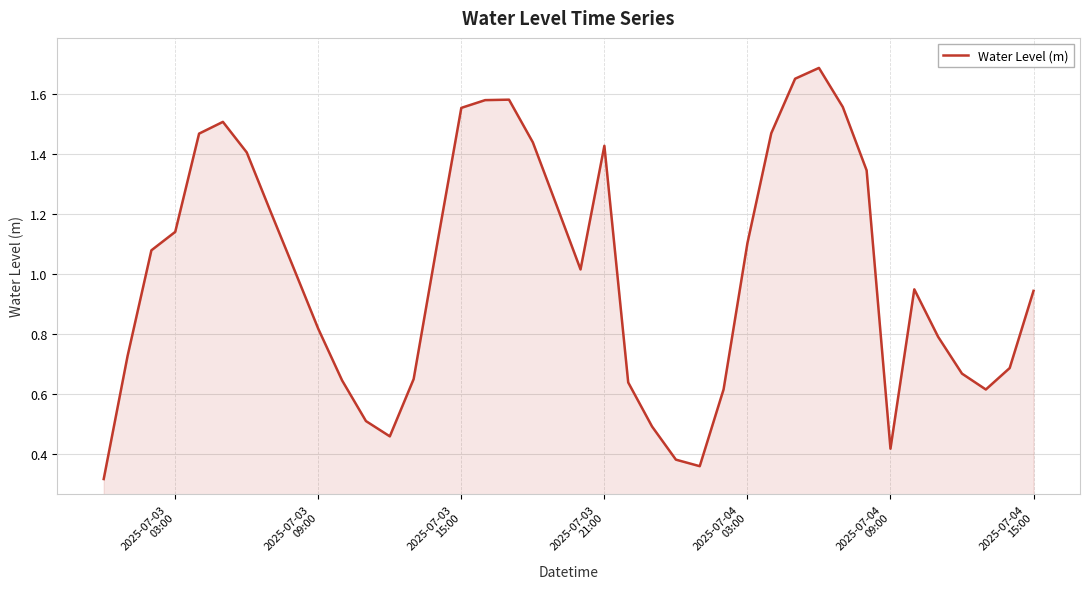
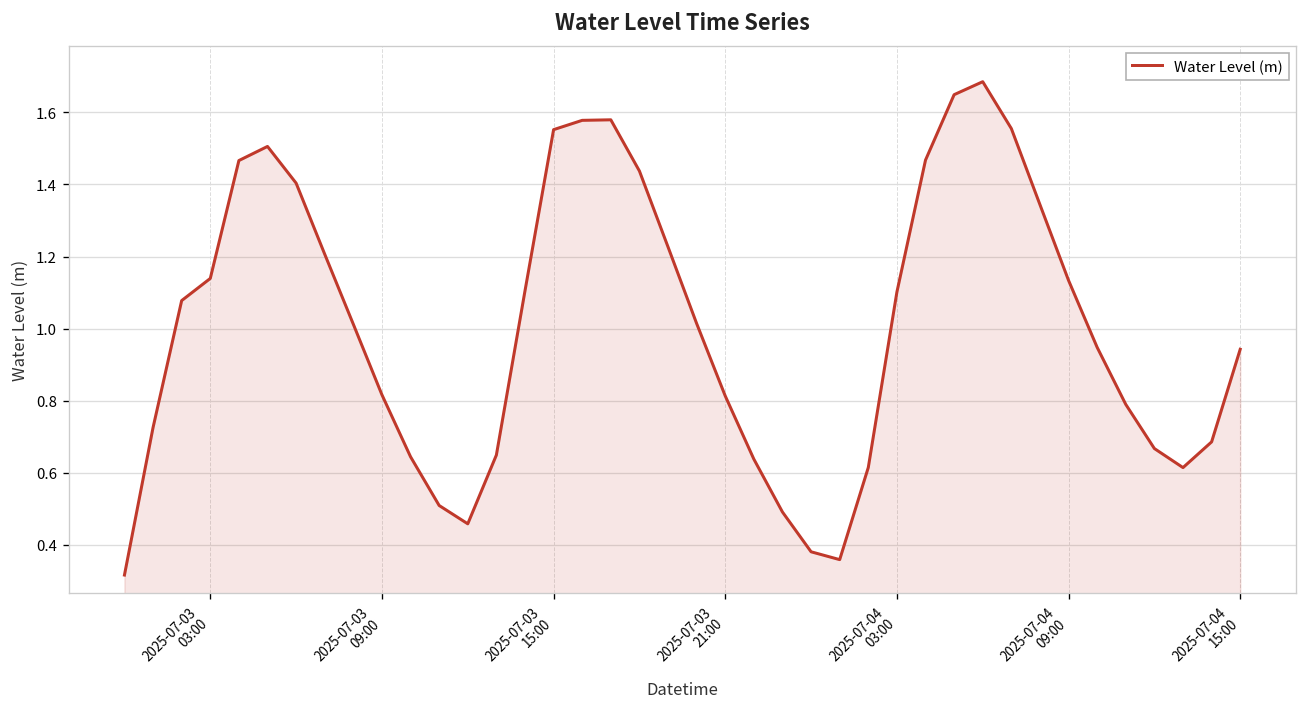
2025-07-03 21:00: 1.43 -> 0.81
2025-07-04 09:00: 0.42 -> 1.13
